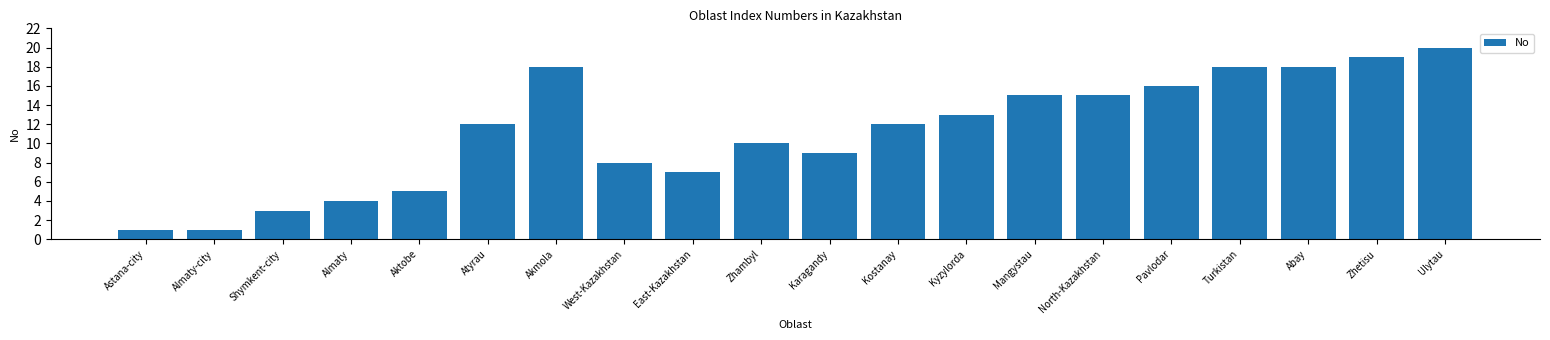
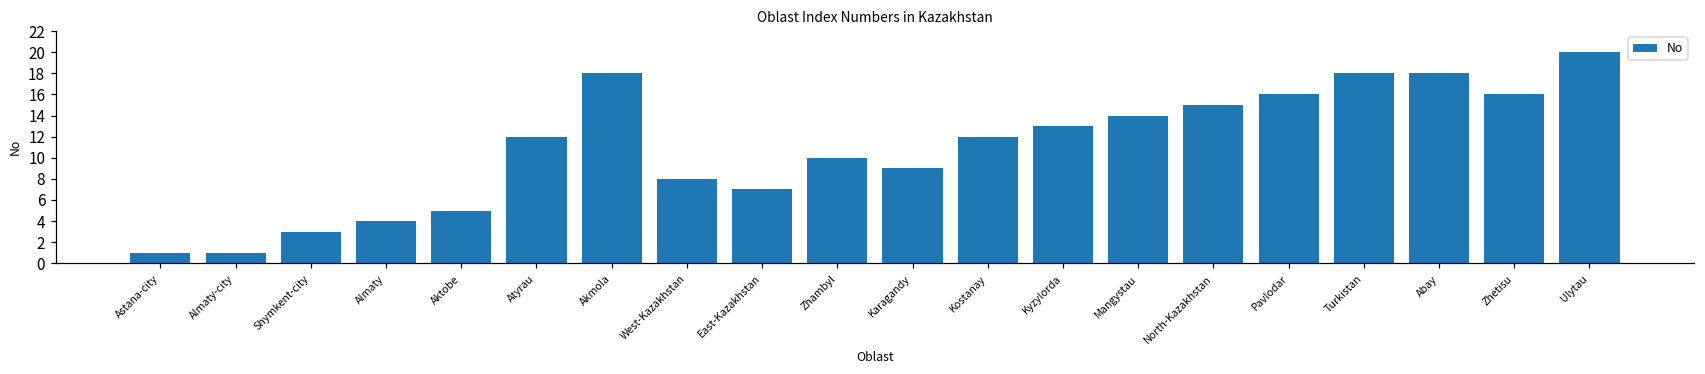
Mangystau: 15 -> 14
Zhetisu: 19 -> 16
